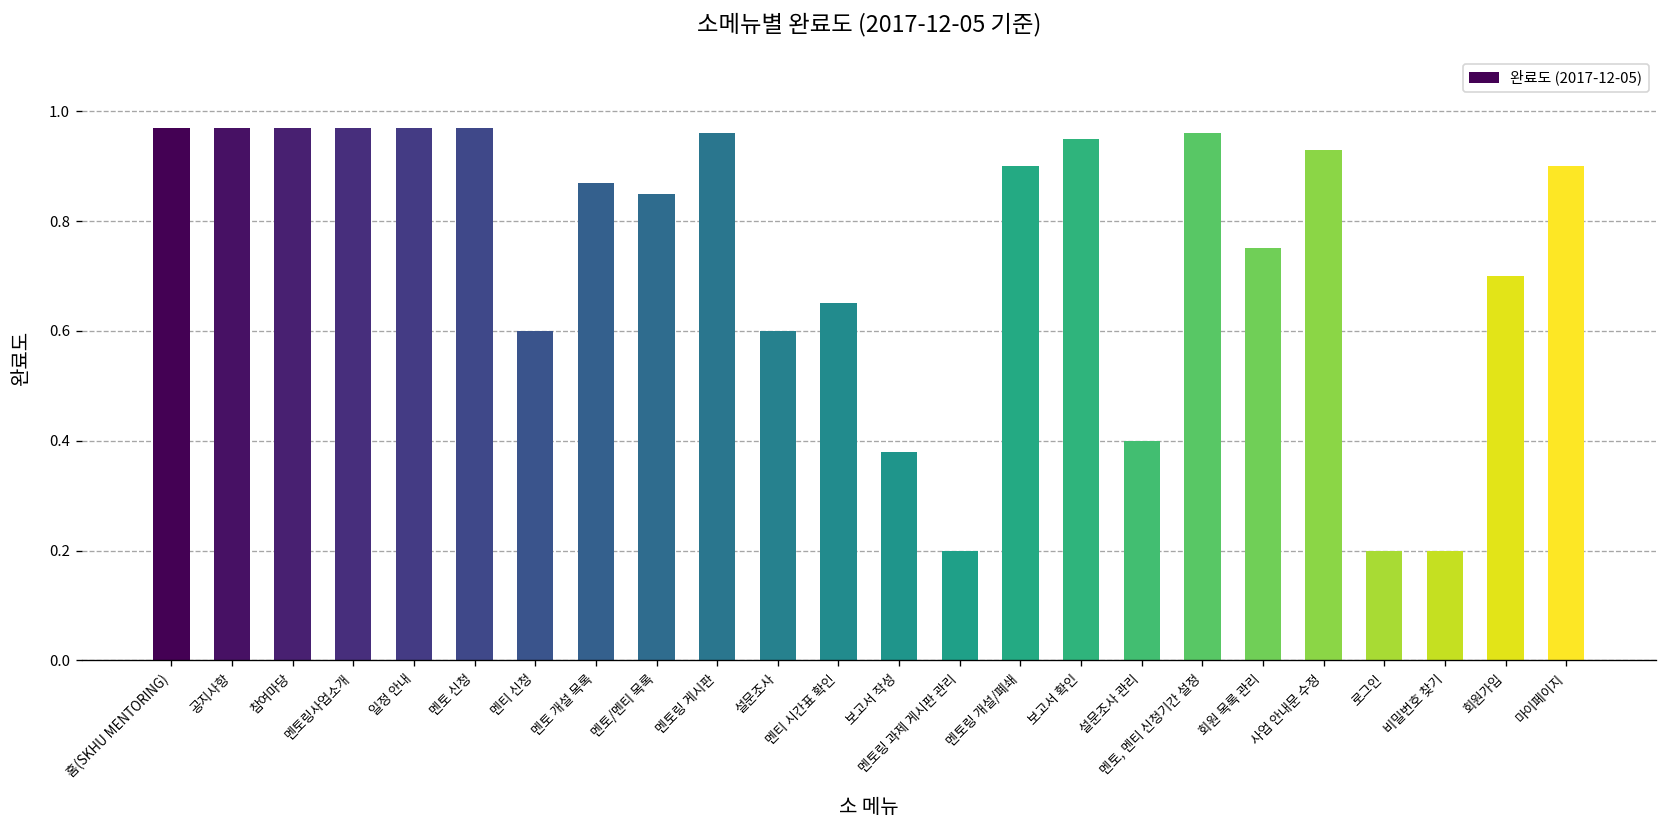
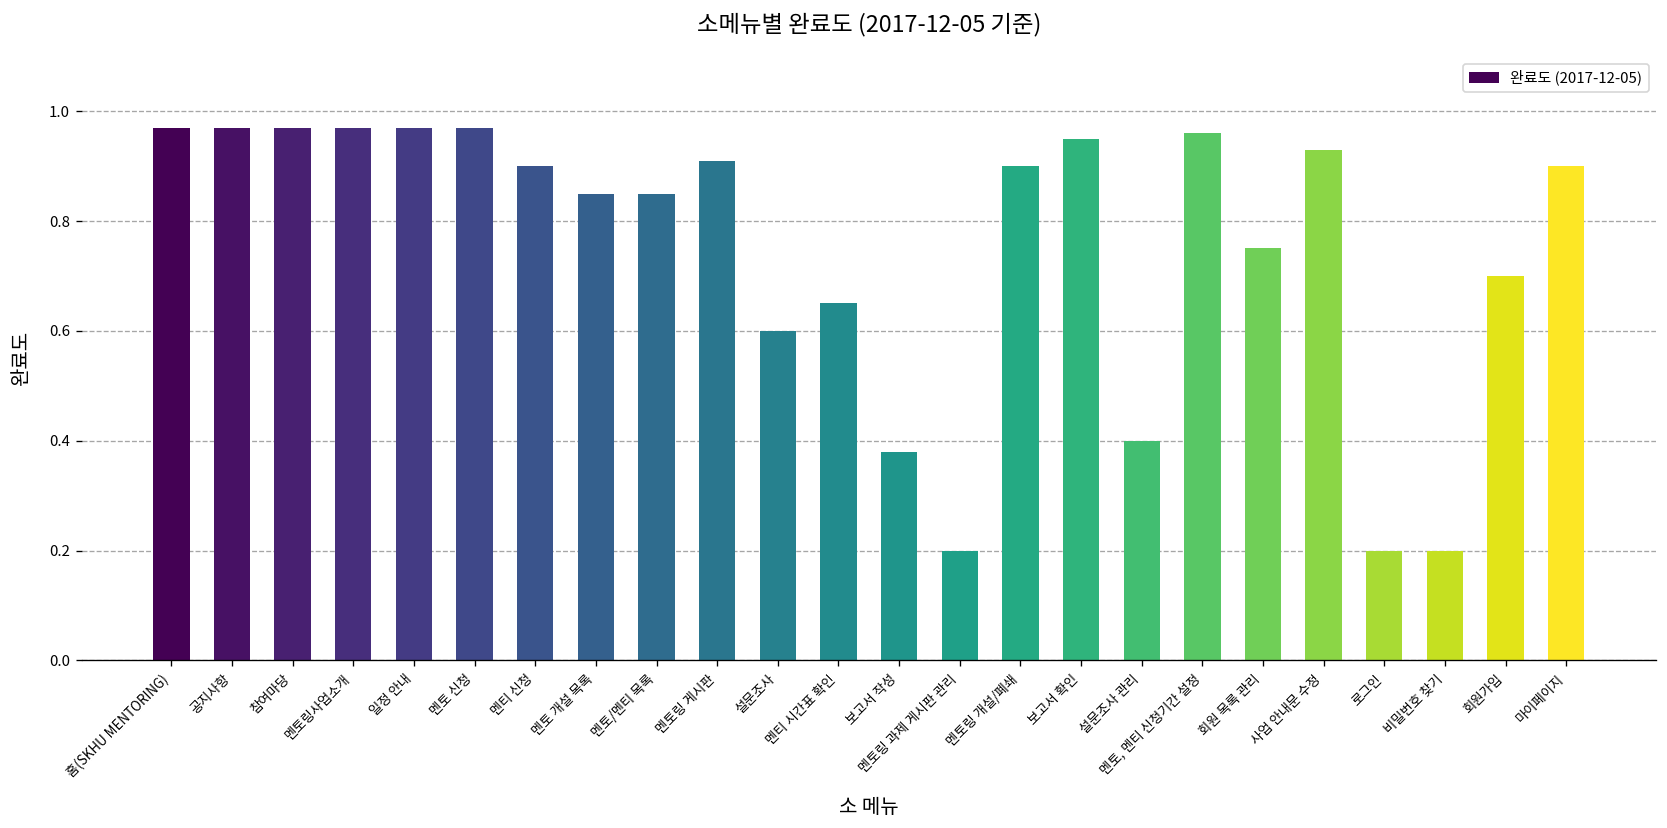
멘티 신청: 0.6 -> 0.9
멘토 개설 목록: 0.87 -> 0.85
멘토링 게시판: 0.96 -> 0.91
